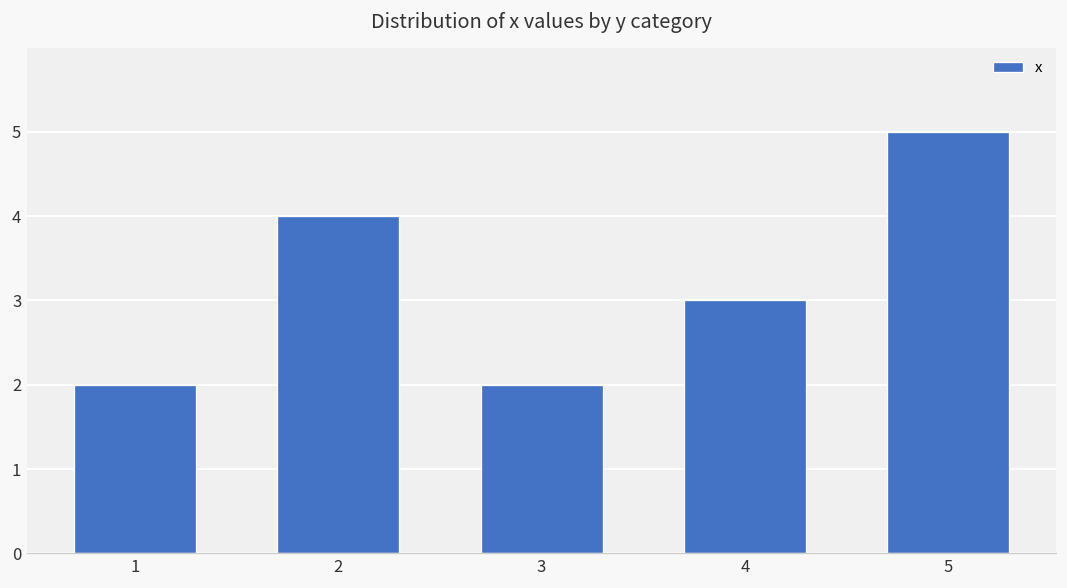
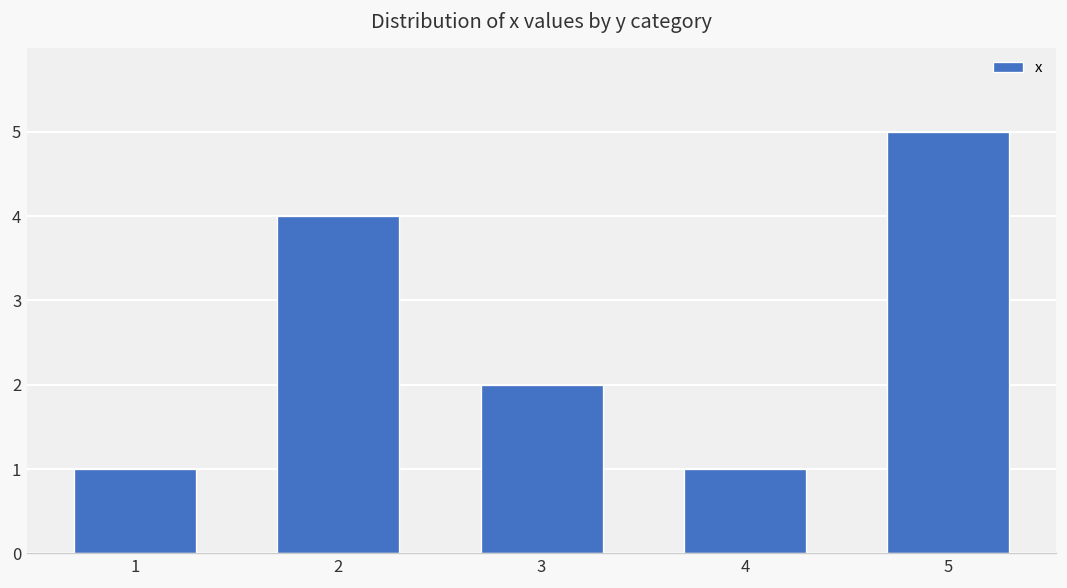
1: 2 -> 1
4: 3 -> 1
